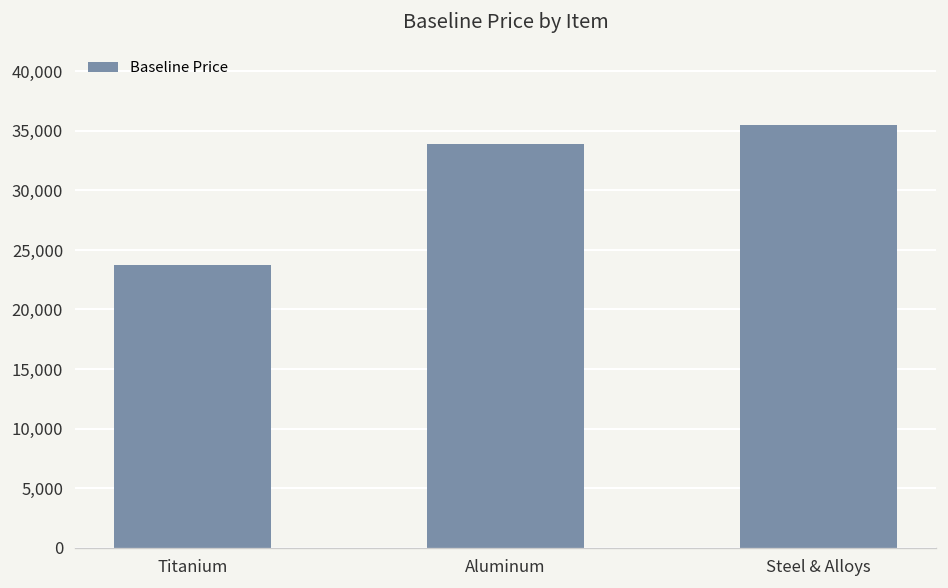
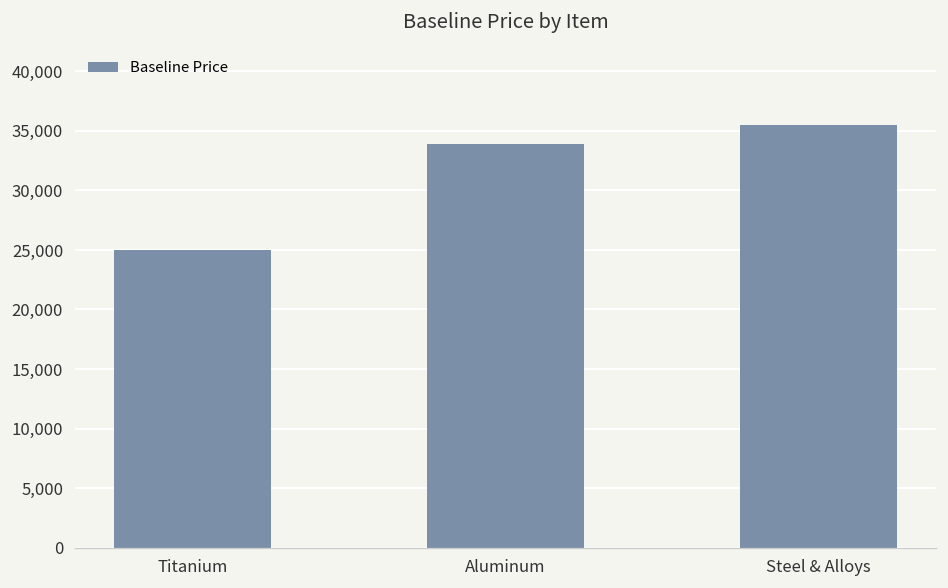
Titanium: 24,000 -> 25,000
